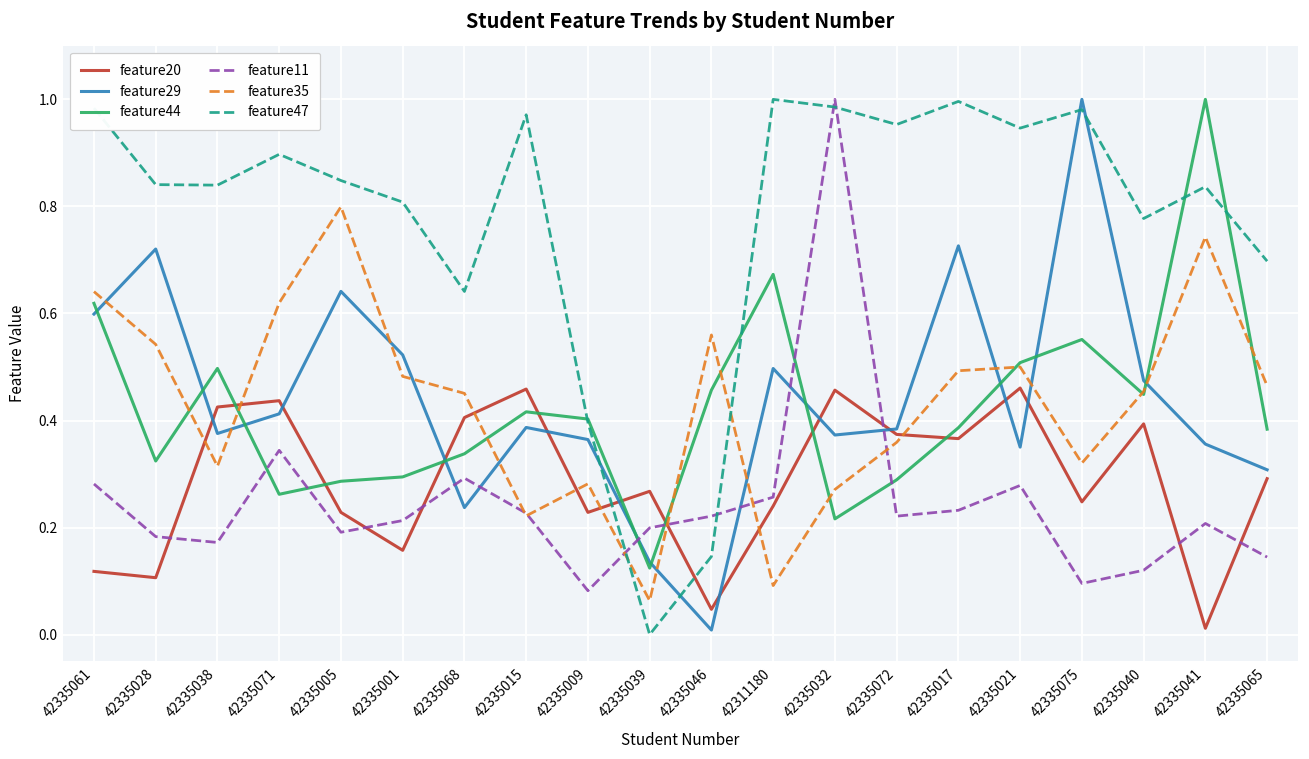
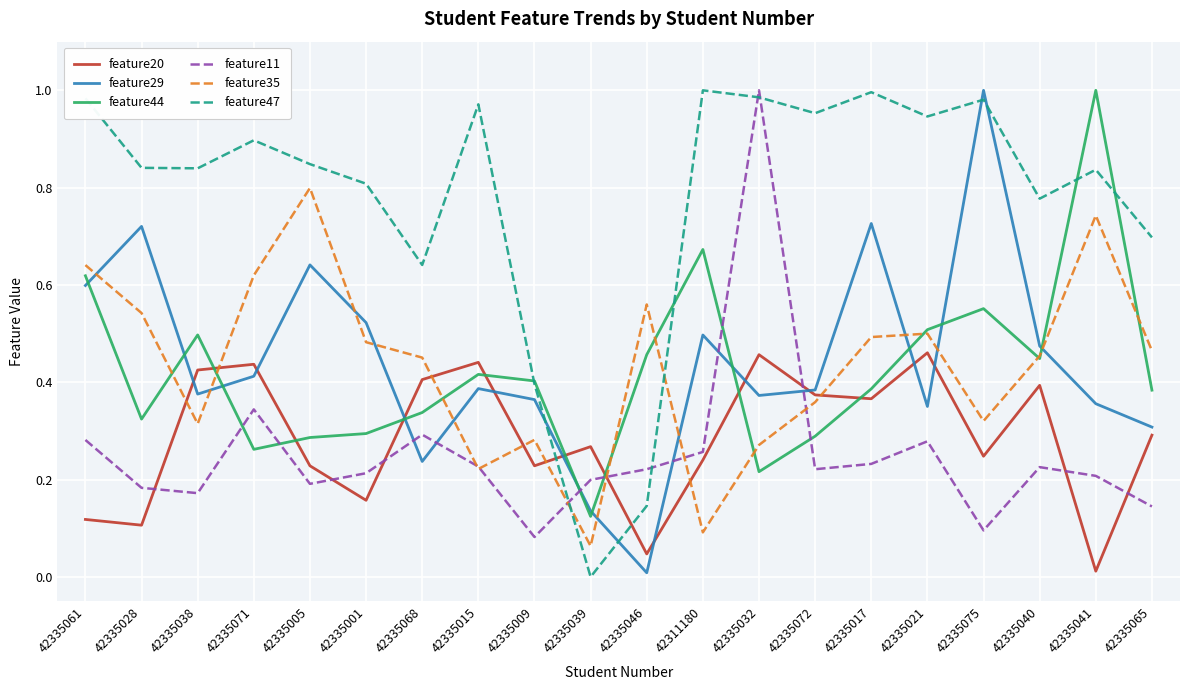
feature20, 42335015: 0.46 -> 0.44
feature11, 42335040: 0.12 -> 0.23
